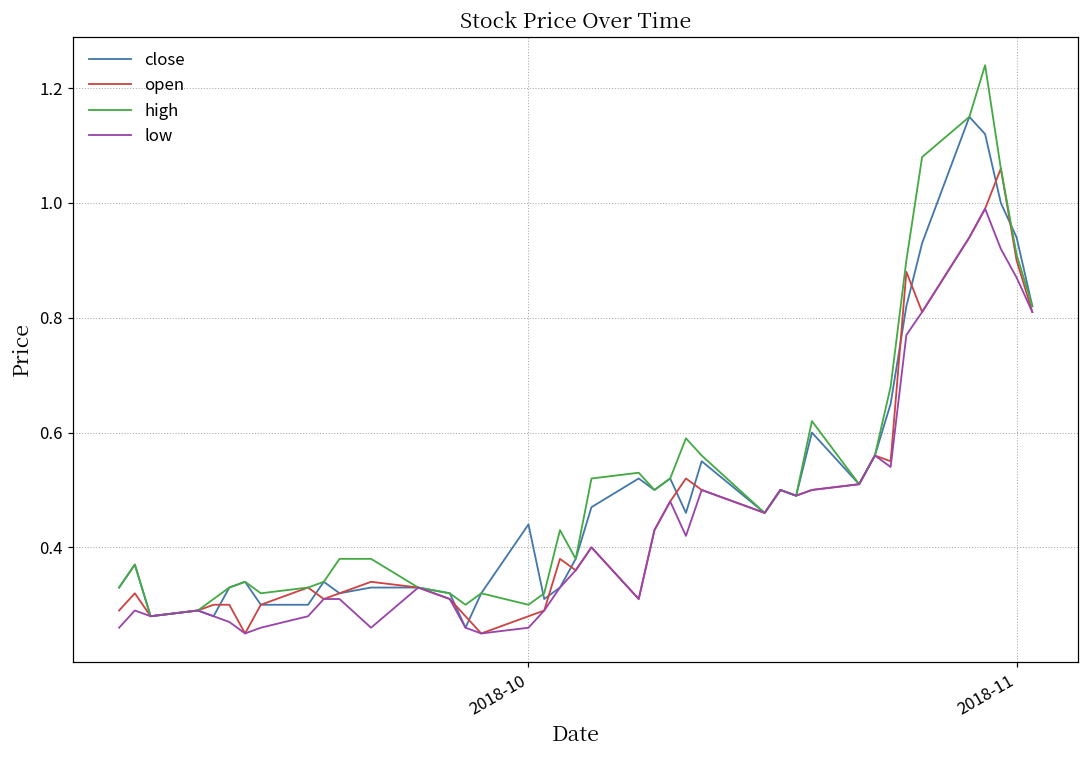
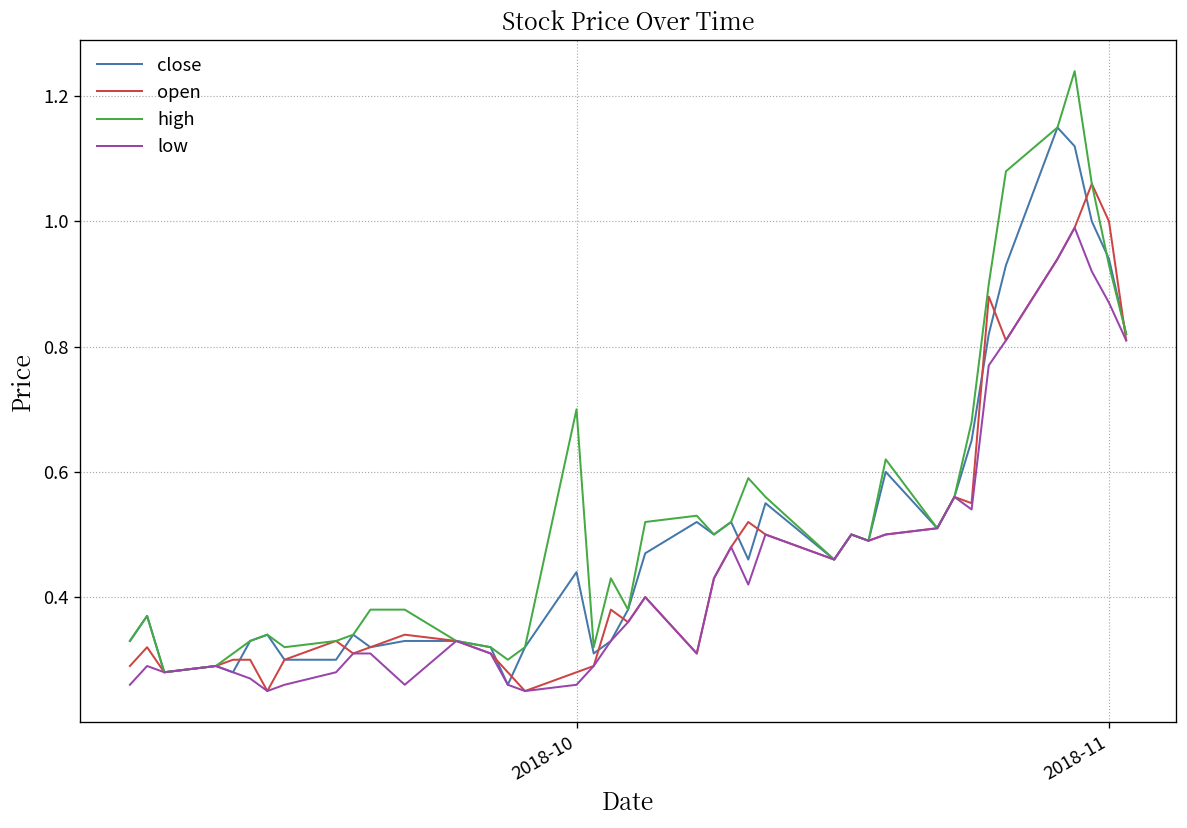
high, 2018-10: 0.3 -> 0.7
open, 2018-11: 0.9 -> 1.0
high, 2018-11: 0.91 -> 0.93
